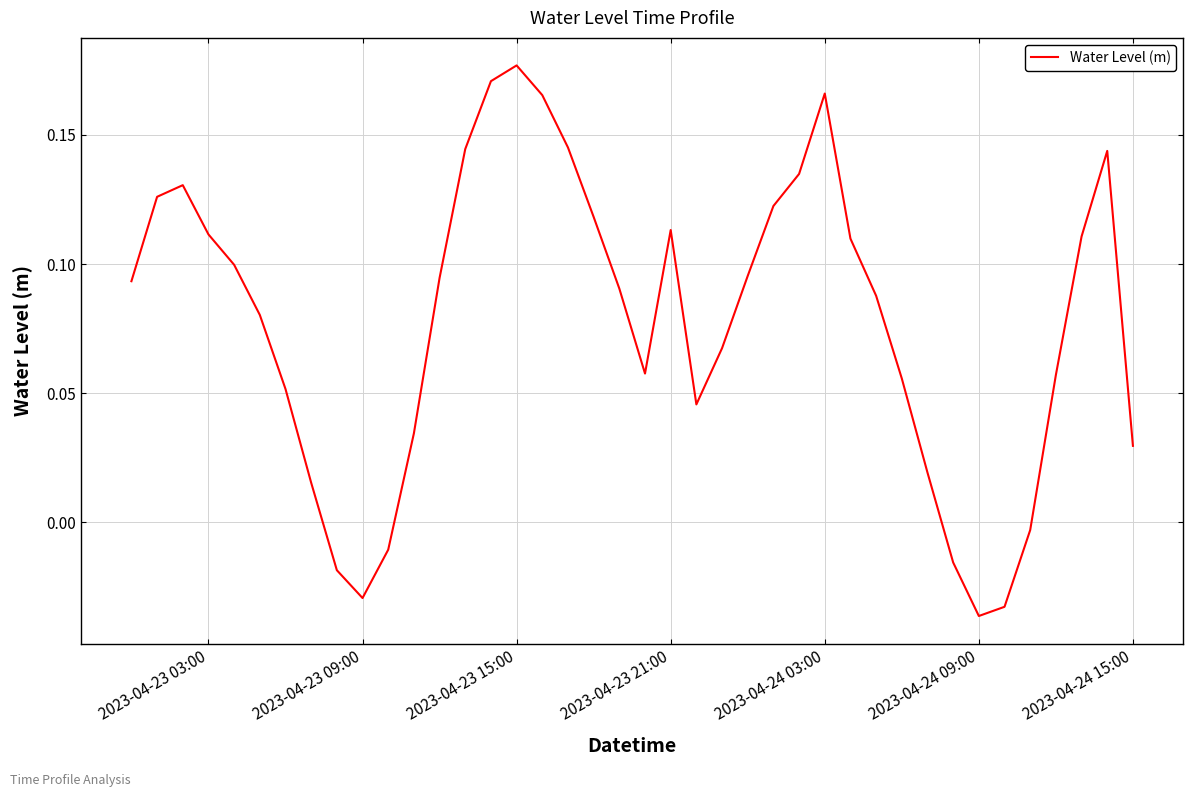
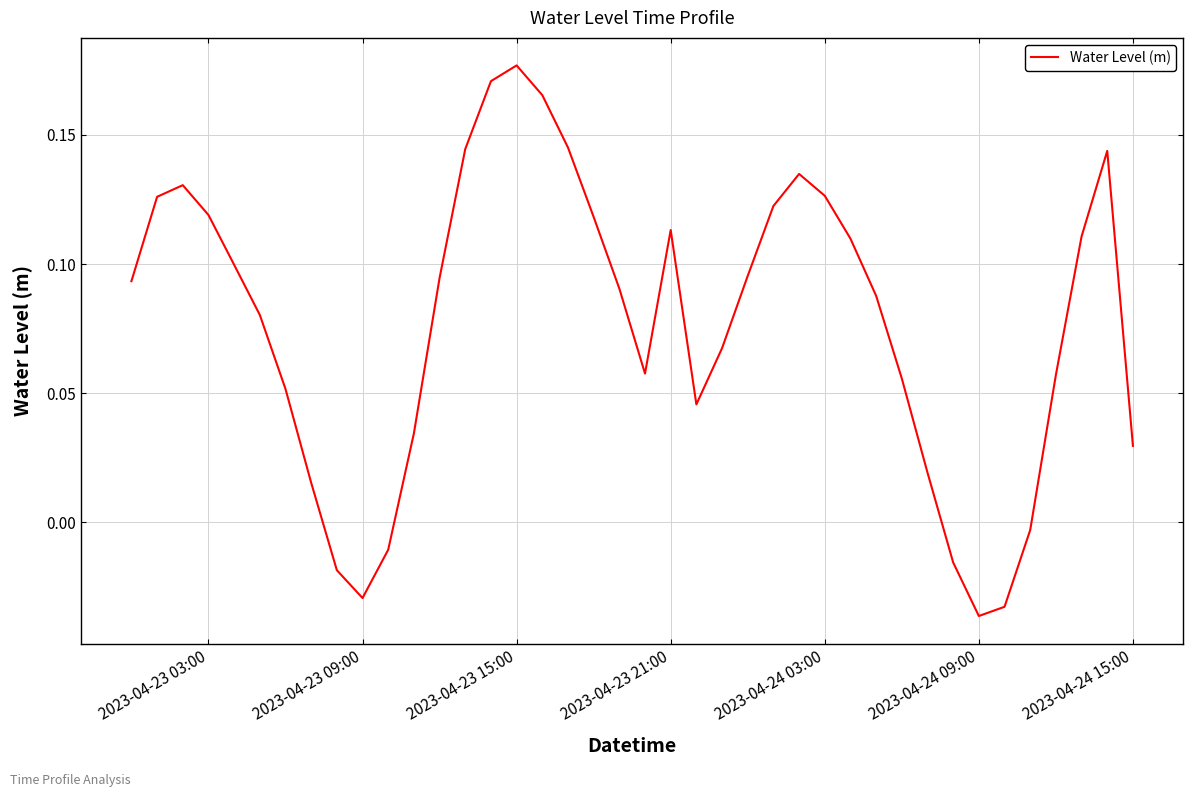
2023-04-23 03:00: 0.111 -> 0.119
2023-04-24 03:00: 0.166 -> 0.126
